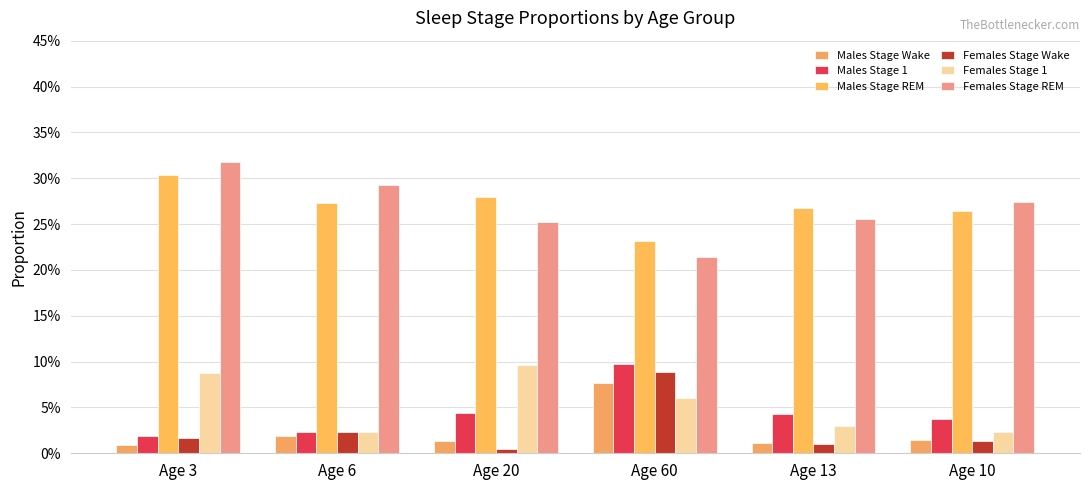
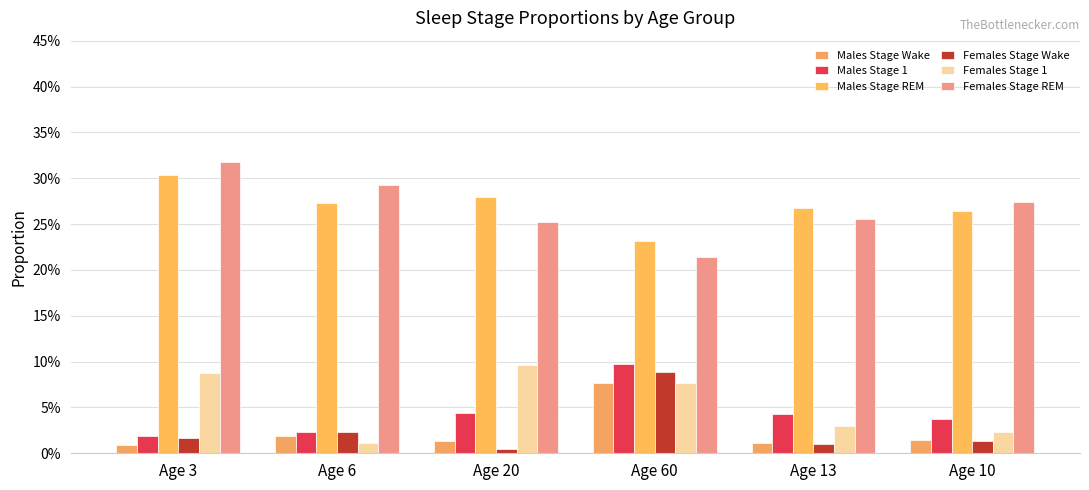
Females Stage 1, Age 6: 2% -> 1%
Females Stage 1, Age 60: 6% -> 8%
